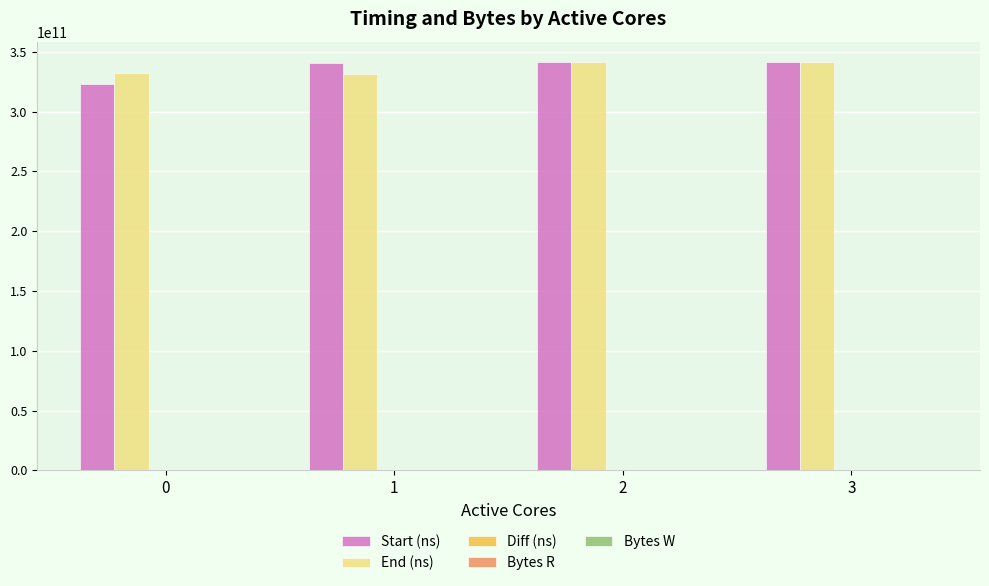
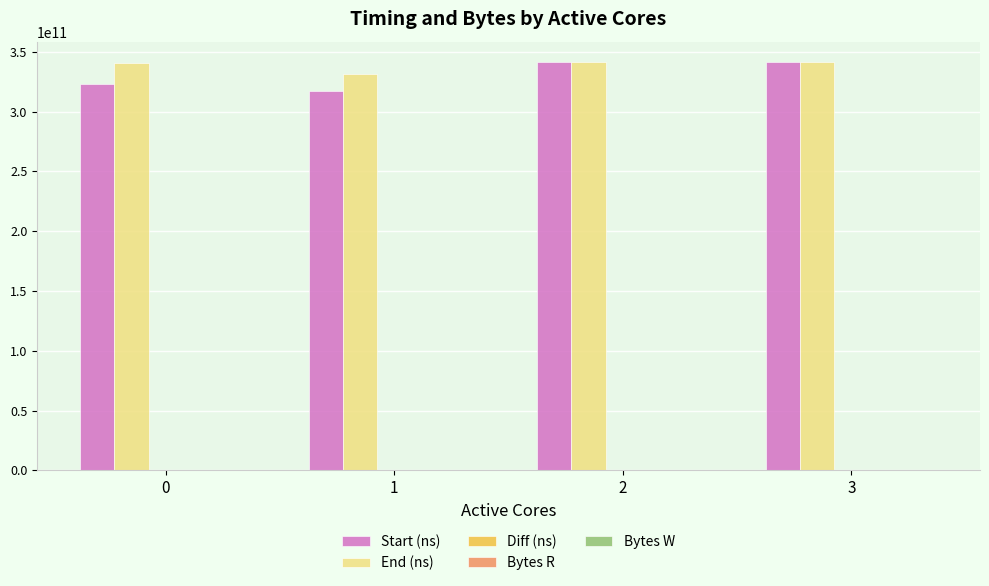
End (ns), 0: 332000000000 -> 341000000000
Start (ns), 1: 341000000000 -> 317000000000
